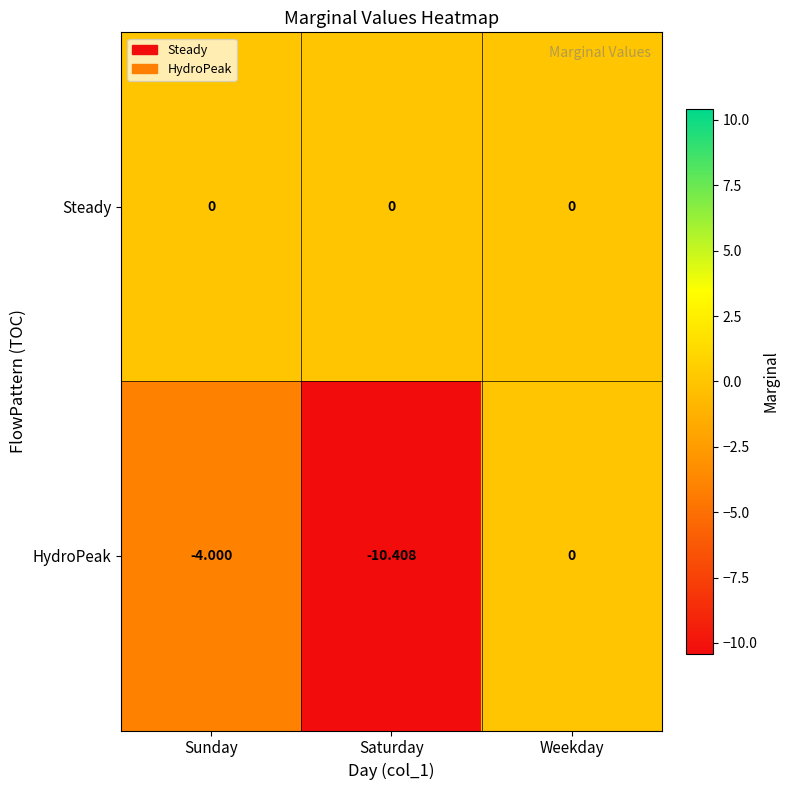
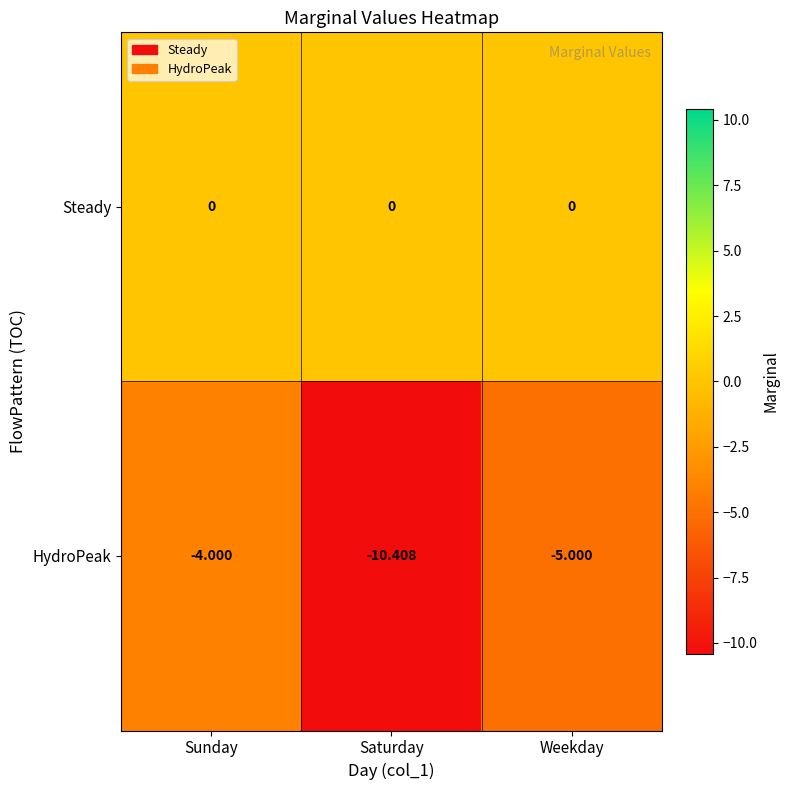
HydroPeak, Weekday: 0 -> -5.000
